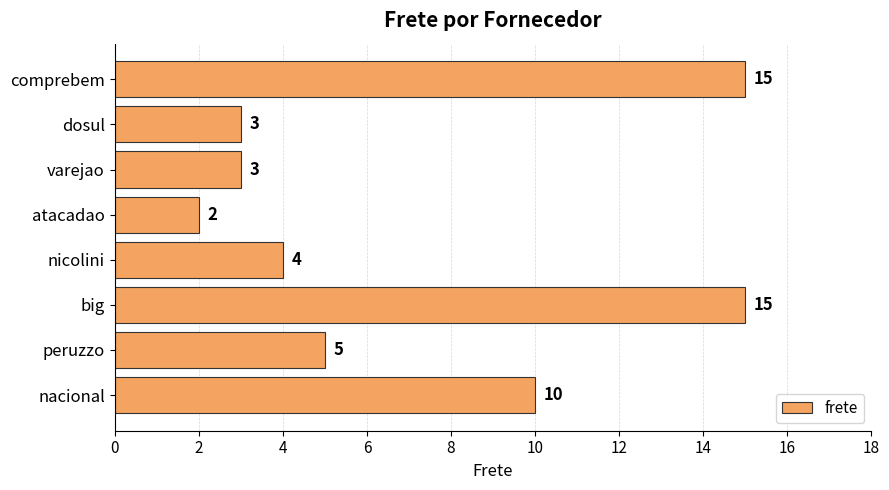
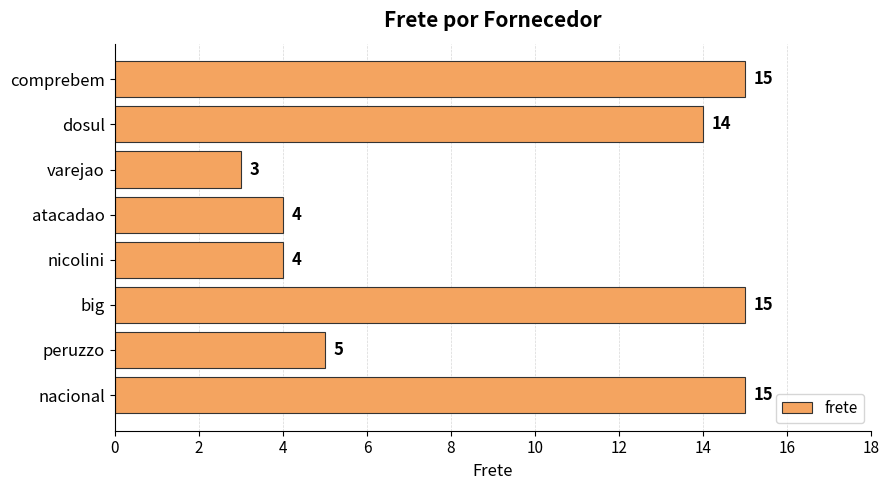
dosul: 3 -> 14
atacadao: 2 -> 4
nacional: 10 -> 15
